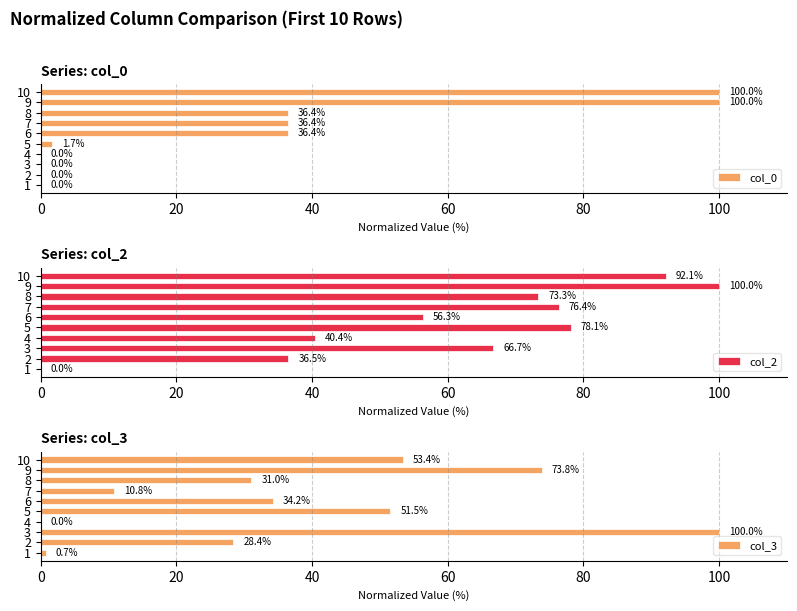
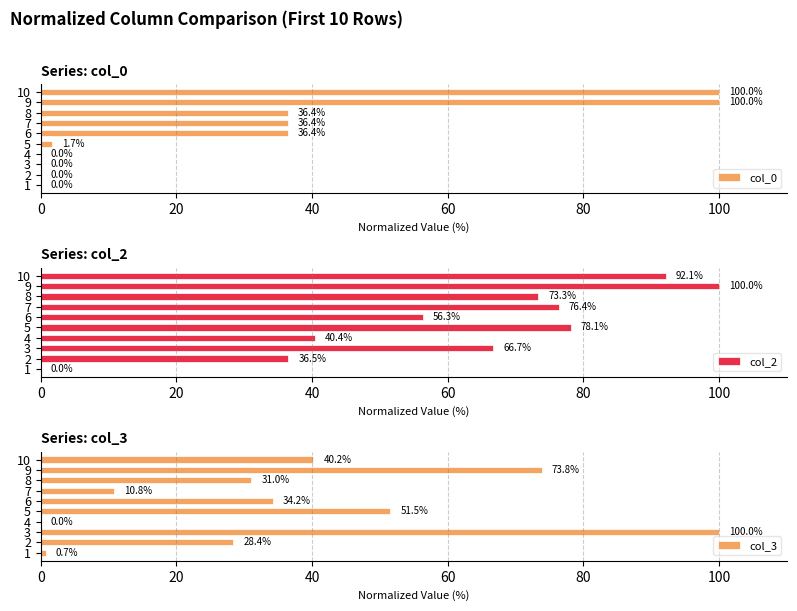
Series: col_3, 10: 53.4% -> 40.2%
